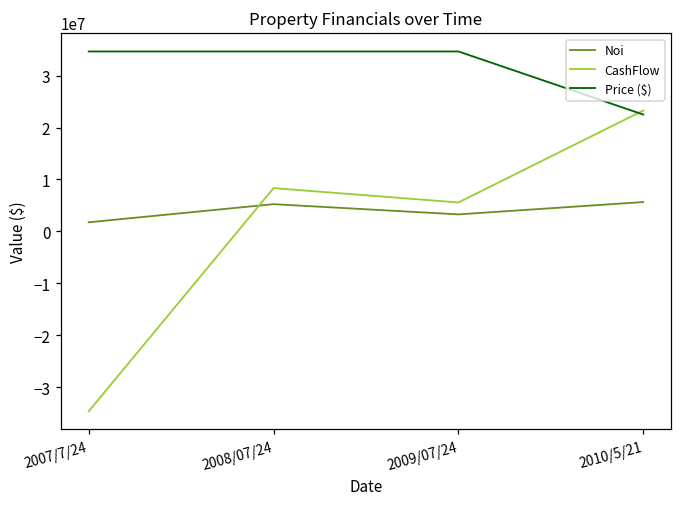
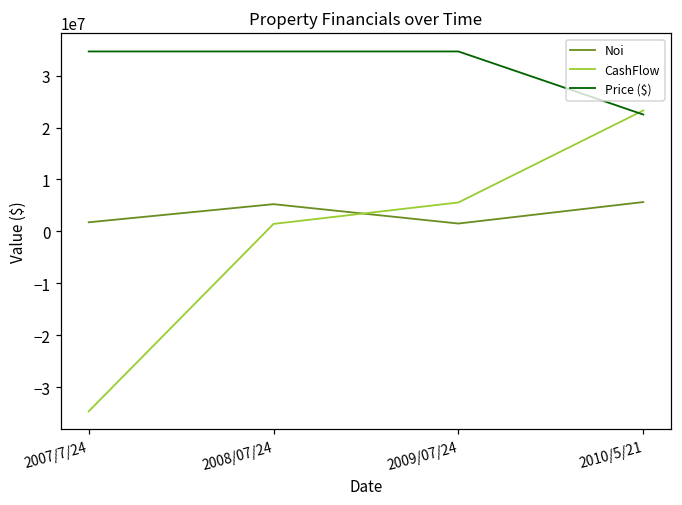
CashFlow, 2008/07/24: 8000000 -> 1000000
Noi, 2009/07/24: 3000000 -> 2000000
